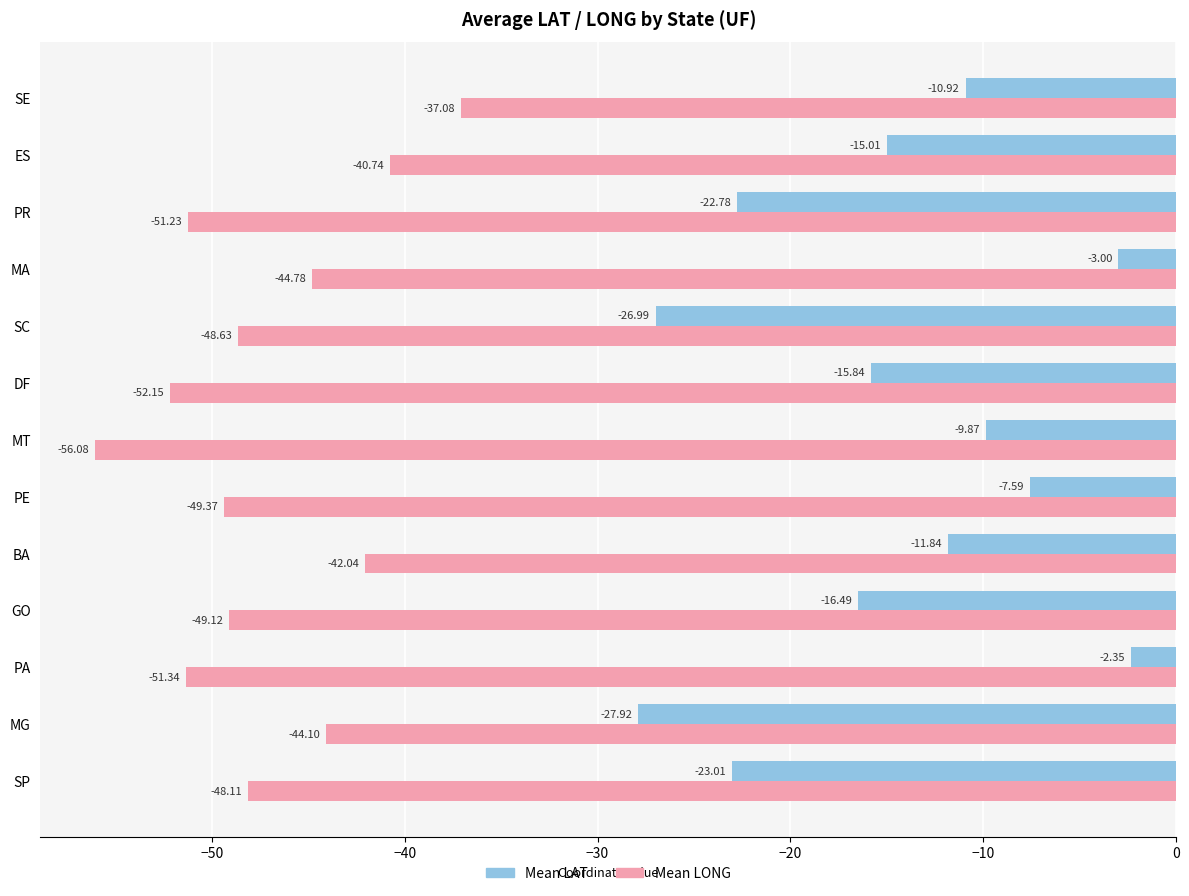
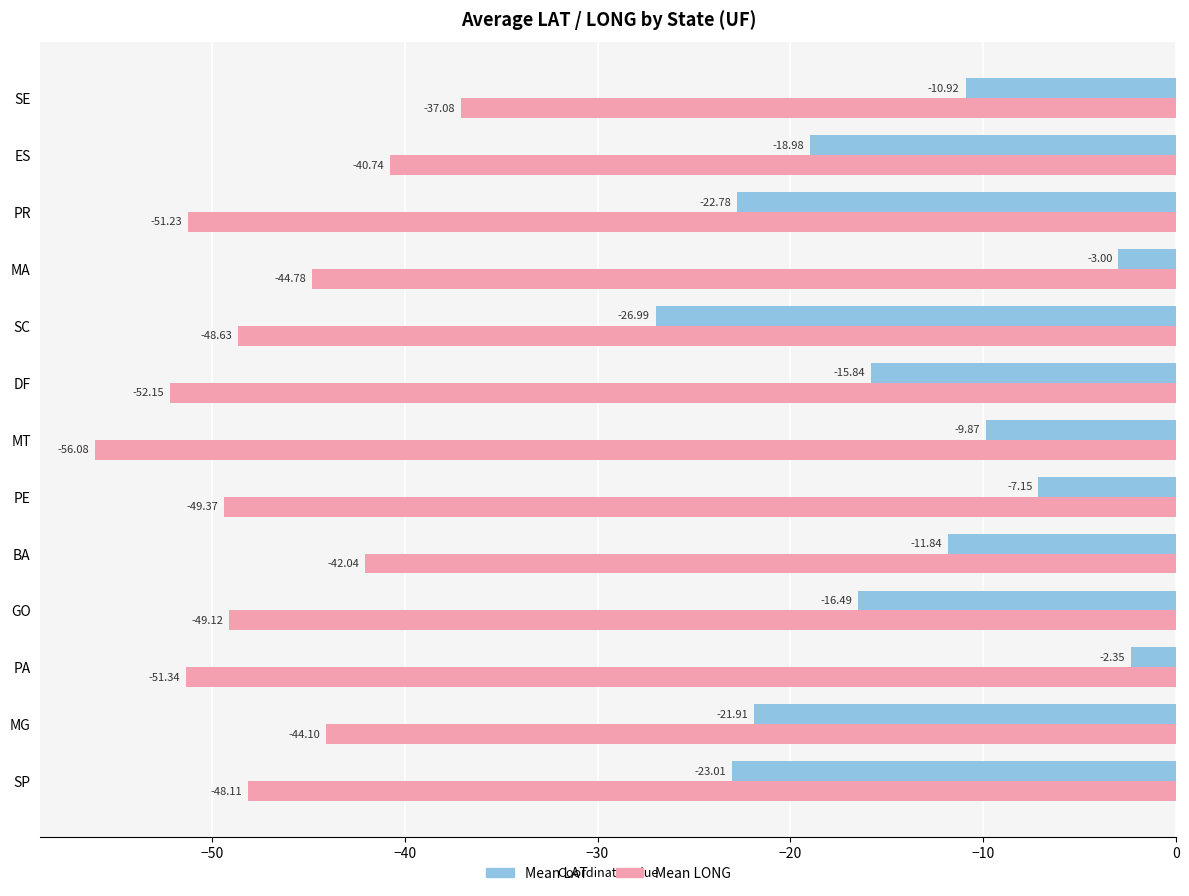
Mean LAT, ES: -15.01 -> -18.98
Mean LAT, PE: -7.59 -> -7.15
Mean LAT, MG: -27.92 -> -21.91
